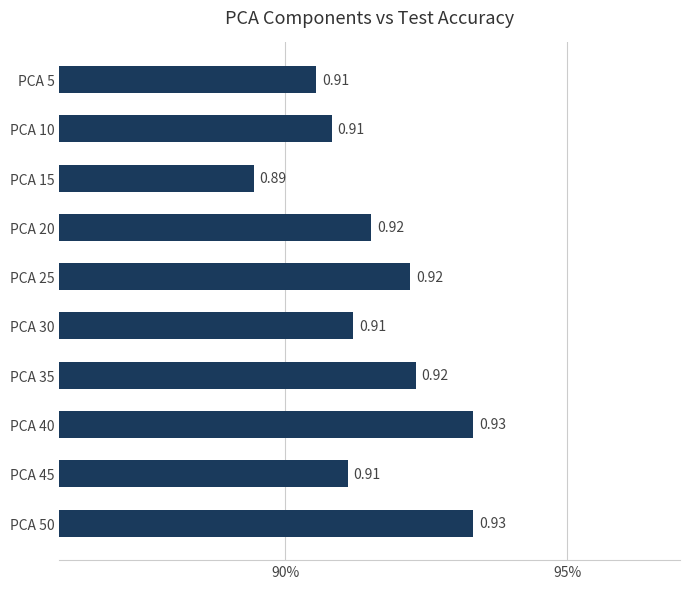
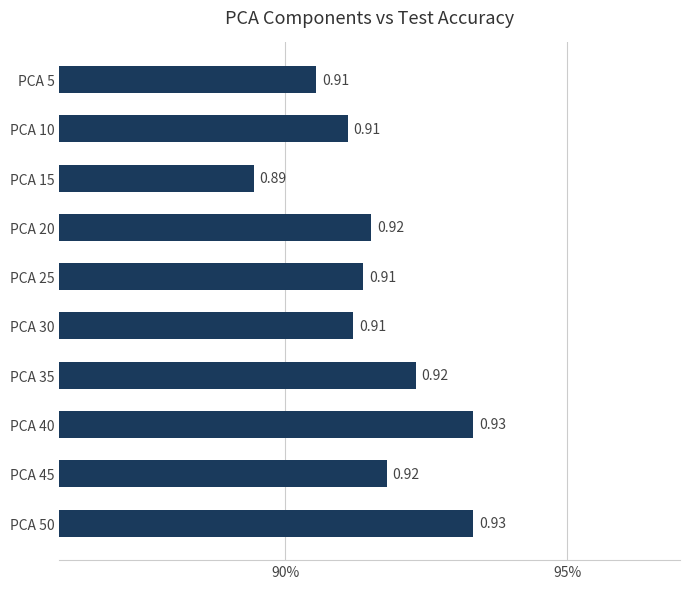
PCA 10: 90.8% -> 91.1%
PCA 25: 0.92 -> 0.91
PCA 45: 0.91 -> 0.92
